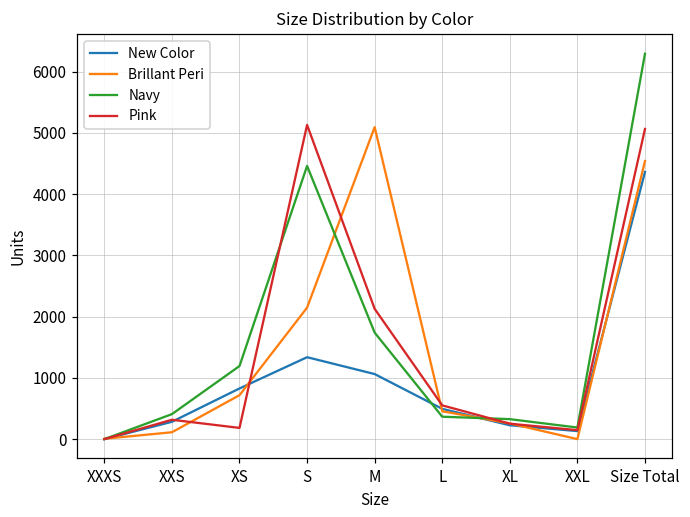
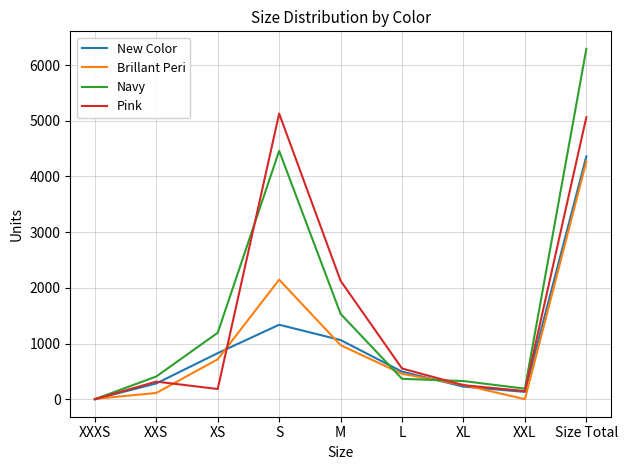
Brillant Peri, M: 5100 -> 1000
Navy, M: 1700 -> 1500
Brillant Peri, Size Total: 4500 -> 4300
